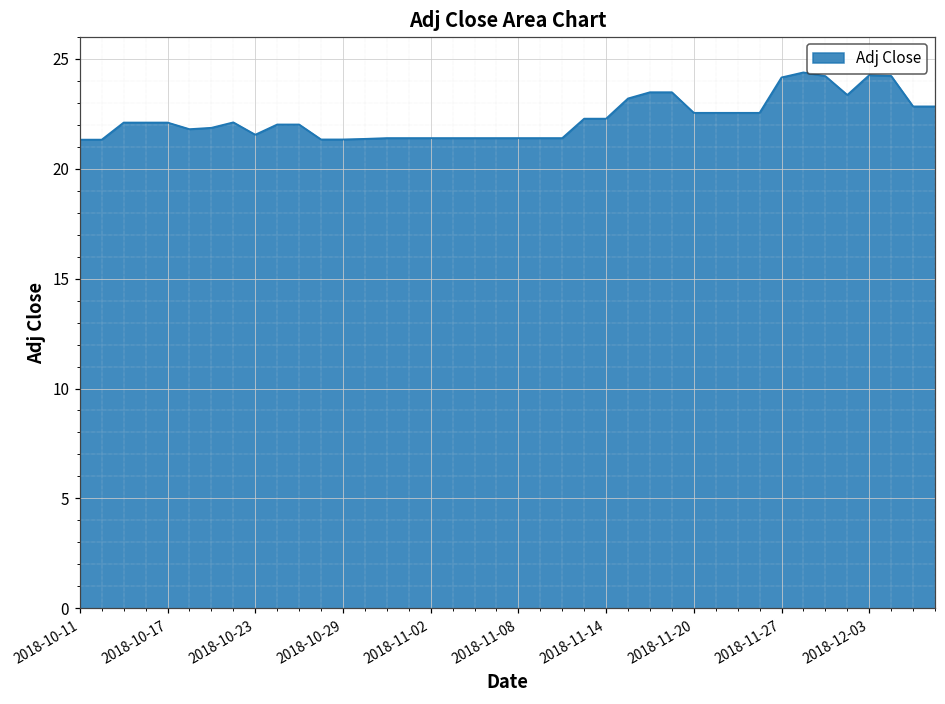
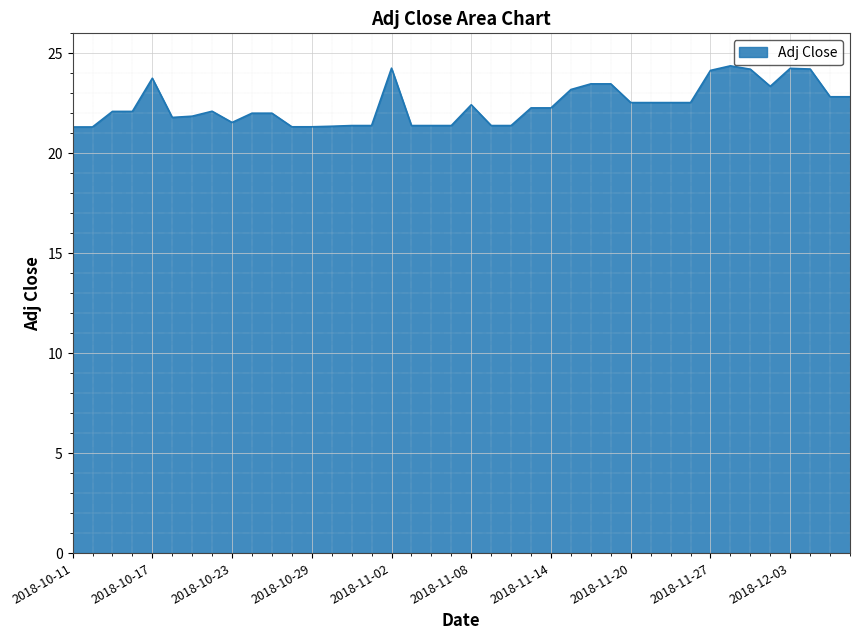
2018-10-17: 22.1 -> 23.8
2018-11-02: 21.4 -> 24.3
2018-11-08: 21.4 -> 22.4
